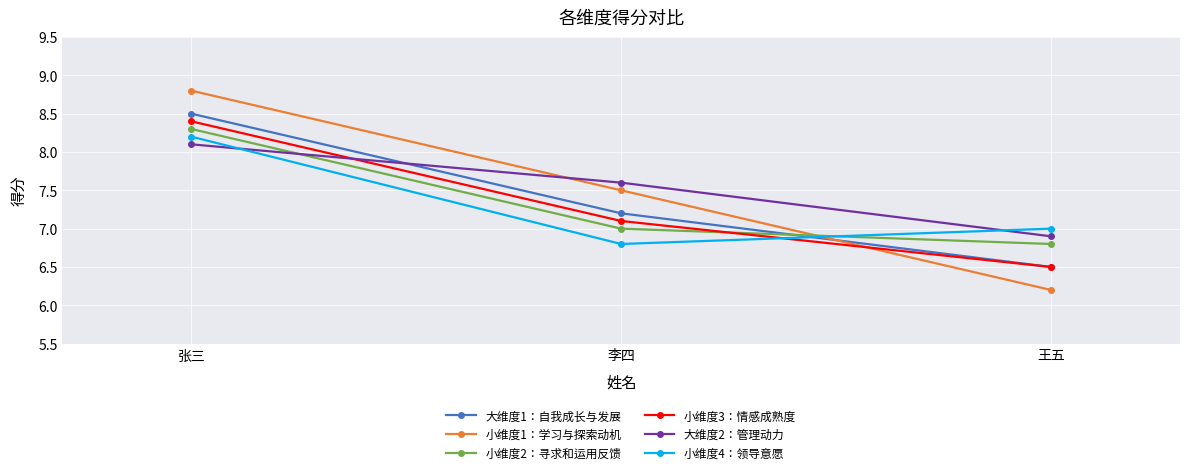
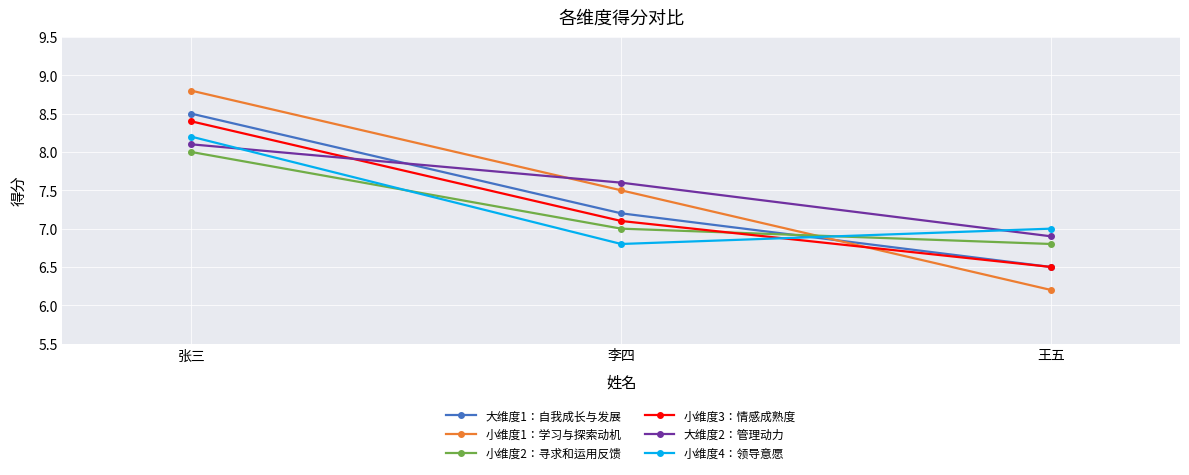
小维度2：寻求和运用反馈, 张三: 8.3 -> 8.0
